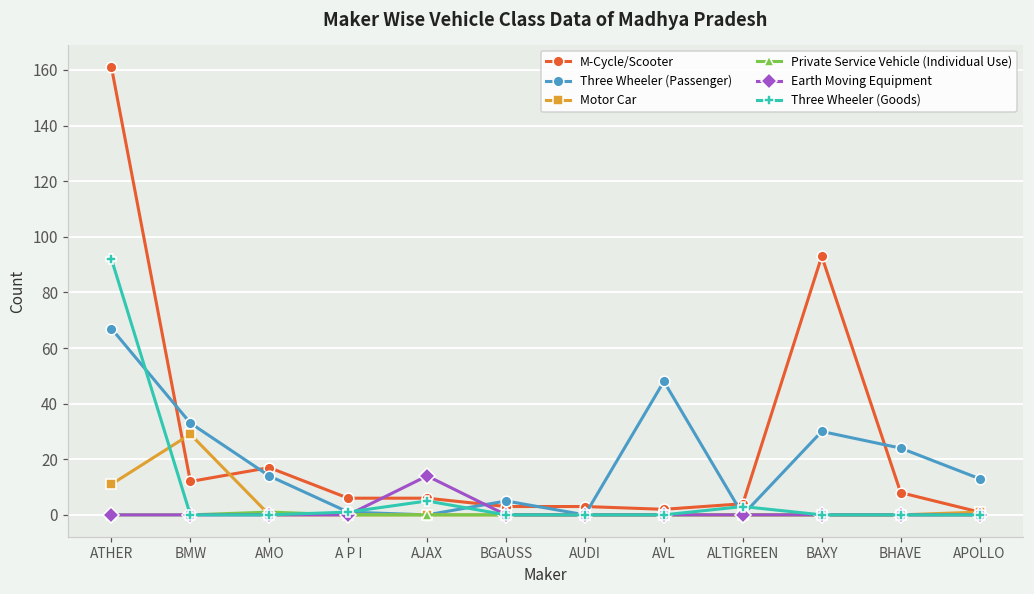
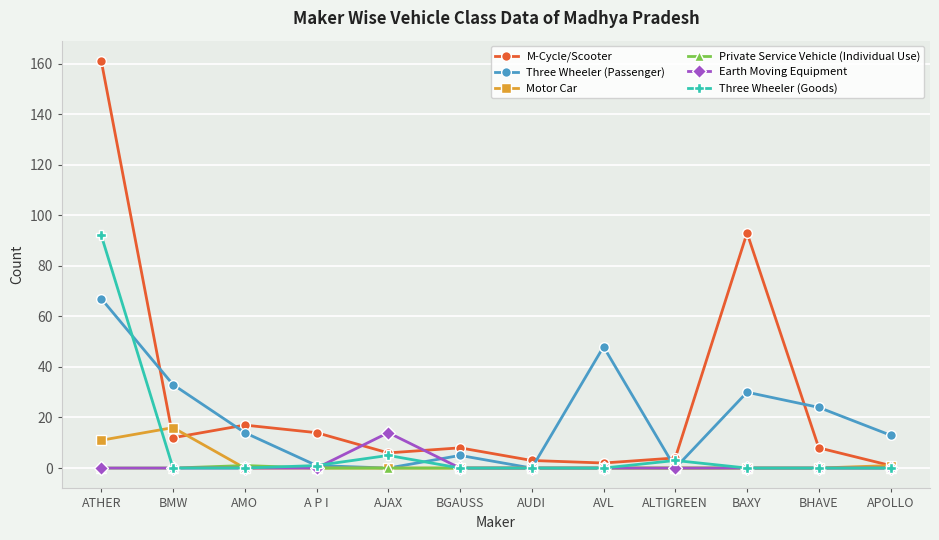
Motor Car, BMW: 29 -> 16
M-Cycle/Scooter, A P I: 6 -> 14
M-Cycle/Scooter, BGAUSS: 3 -> 8
